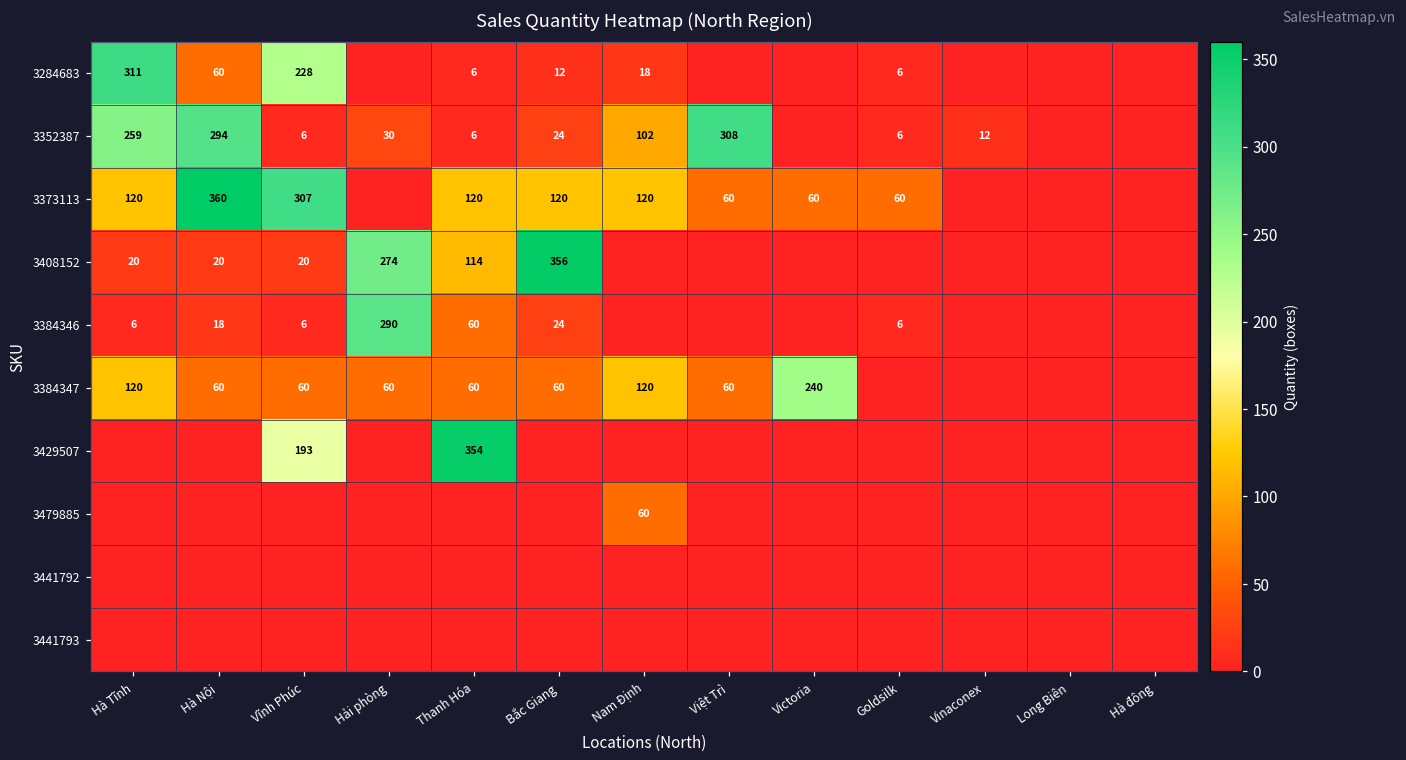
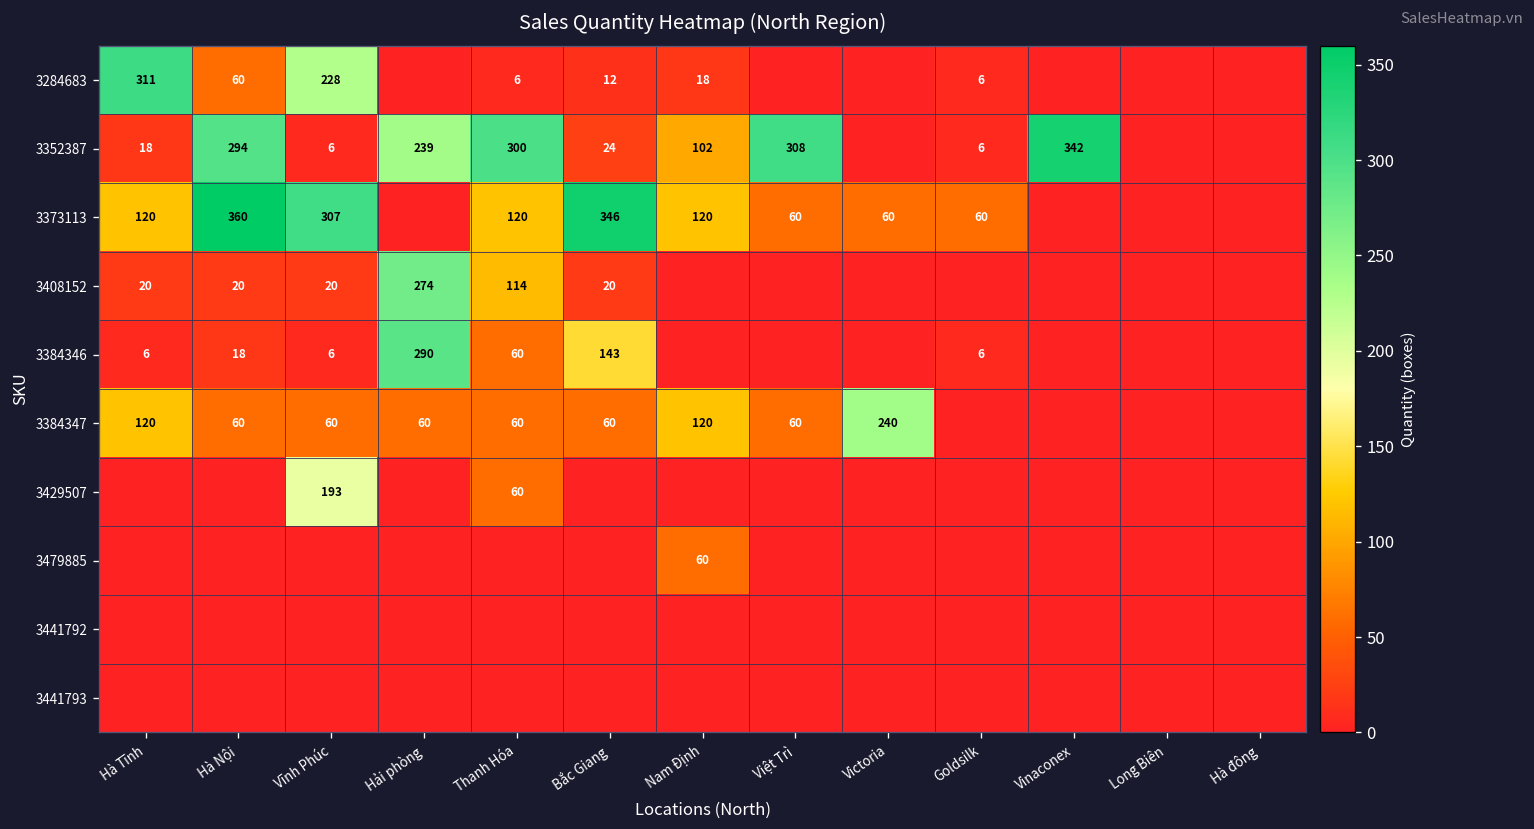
3352387, Hà Tĩnh: 259 -> 18
3352387, Hải phòng: 30 -> 239
3352387, Thanh Hóa: 6 -> 300
3352387, Vinaconex: 12 -> 342
3373113, Bắc Giang: 120 -> 346
3408152, Bắc Giang: 356 -> 20
3384346, Bắc Giang: 24 -> 143
3429507, Thanh Hóa: 354 -> 60
